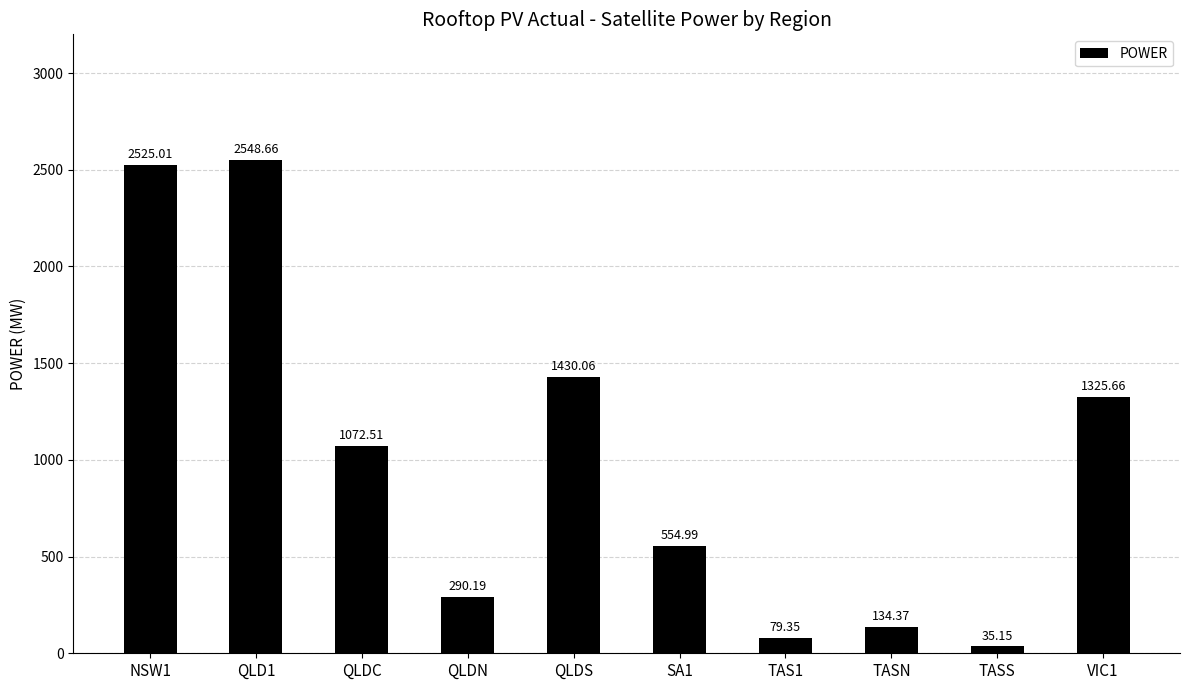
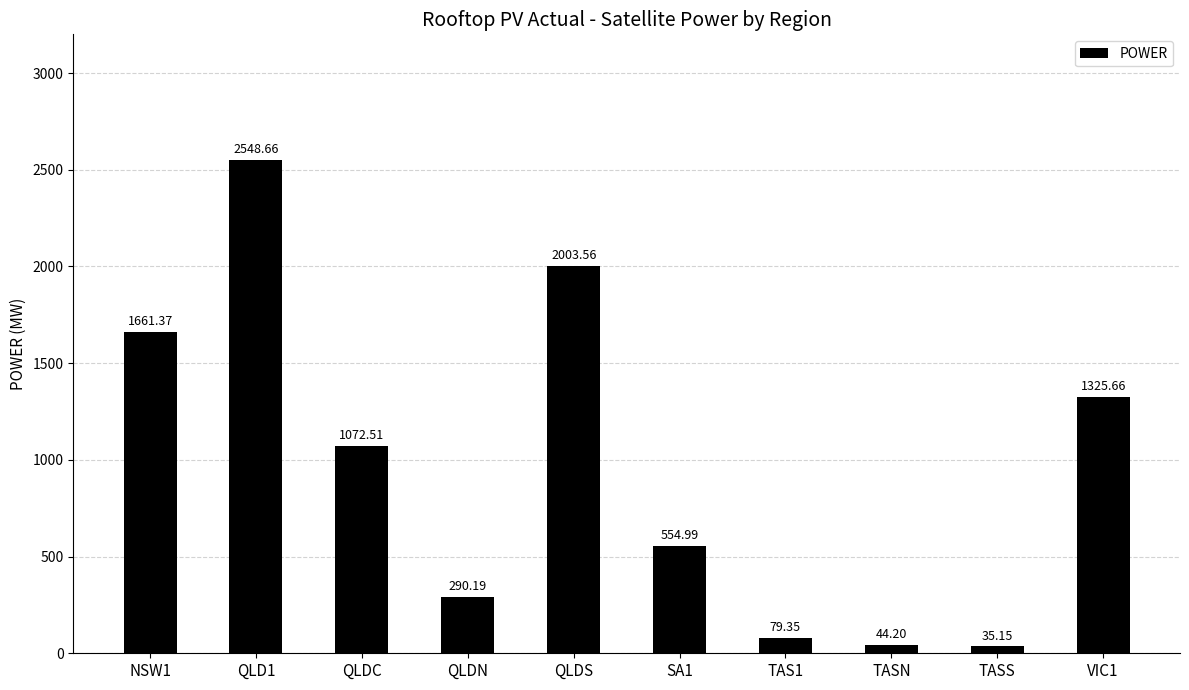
NSW1: 2525.01 -> 1661.37
QLDS: 1430.06 -> 2003.56
TASN: 134.37 -> 44.20
